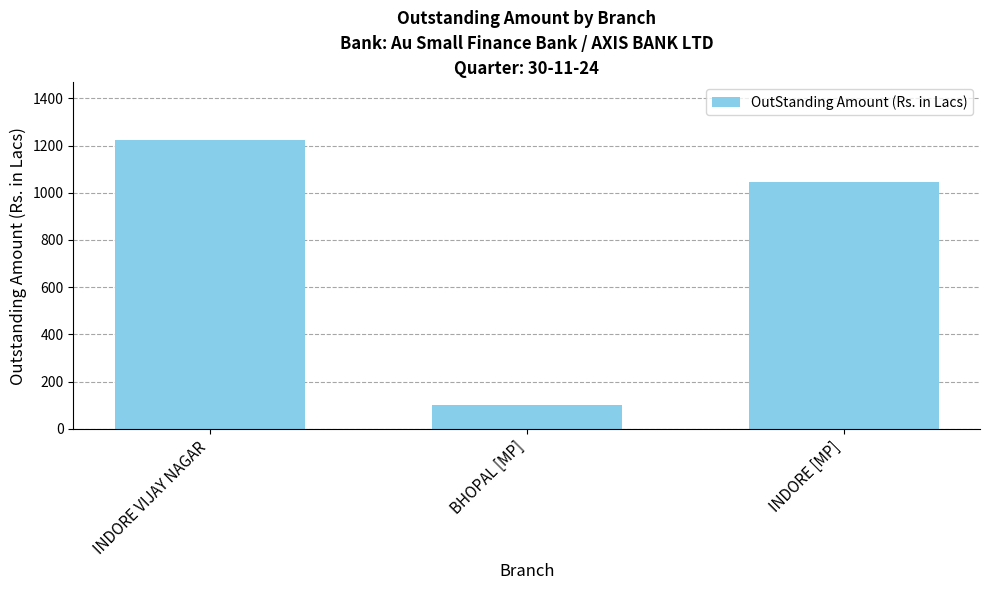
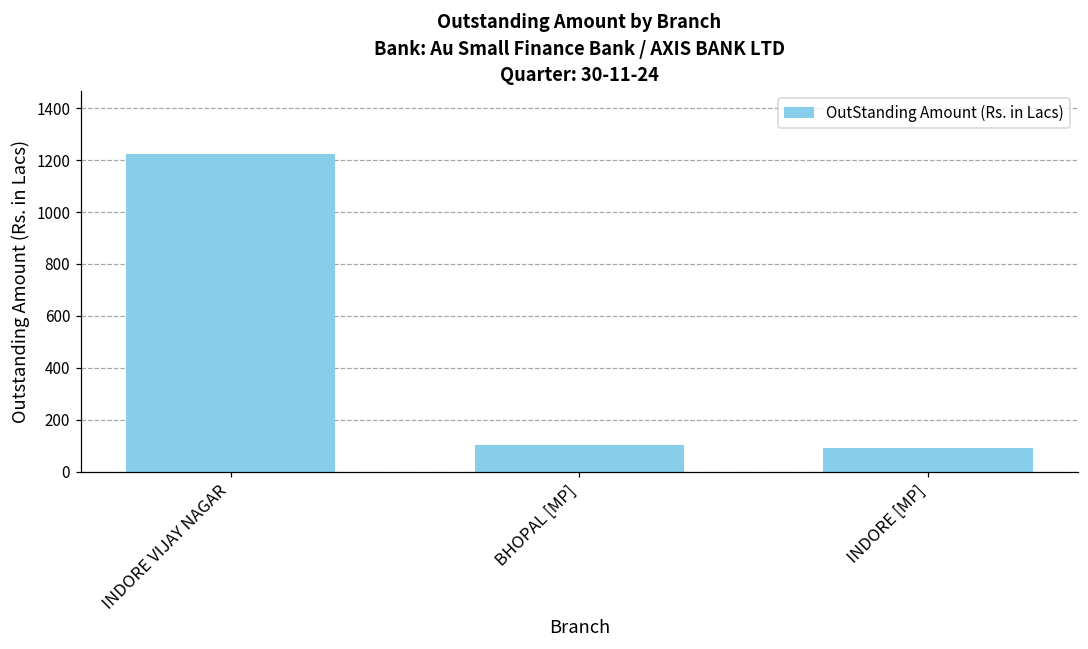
INDORE [MP]: 1050 -> 90
